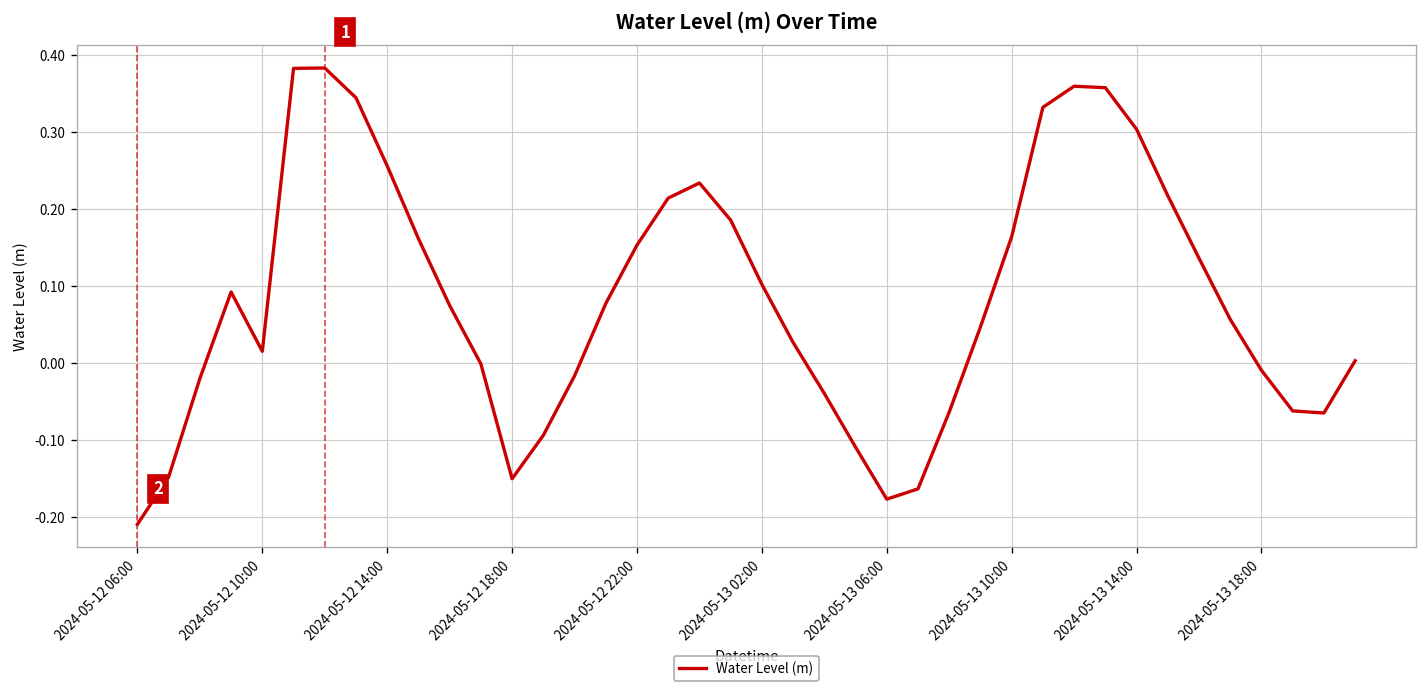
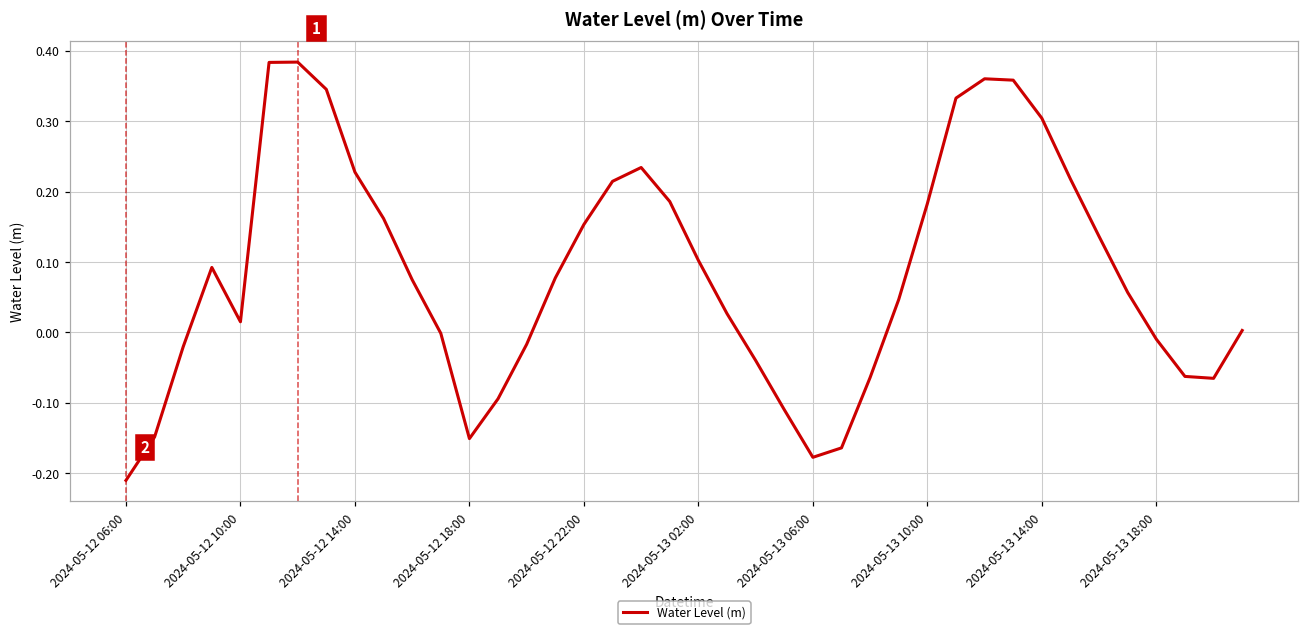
2024-05-12 14:00: 0.26 -> 0.23
2024-05-13 10:00: 0.16 -> 0.18
